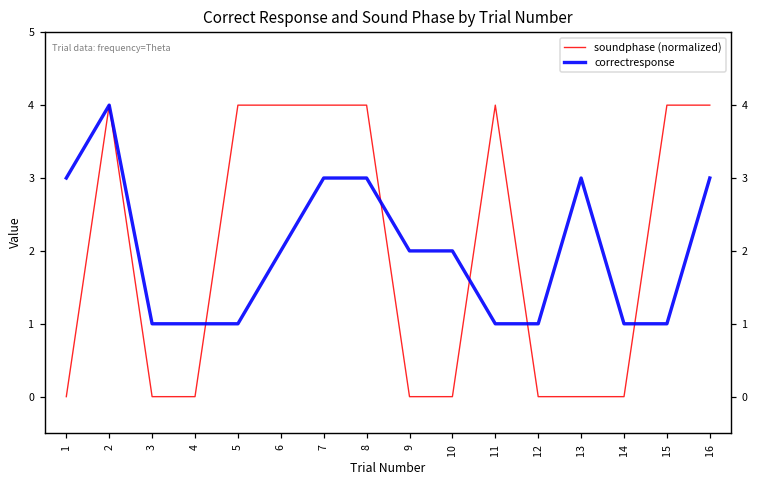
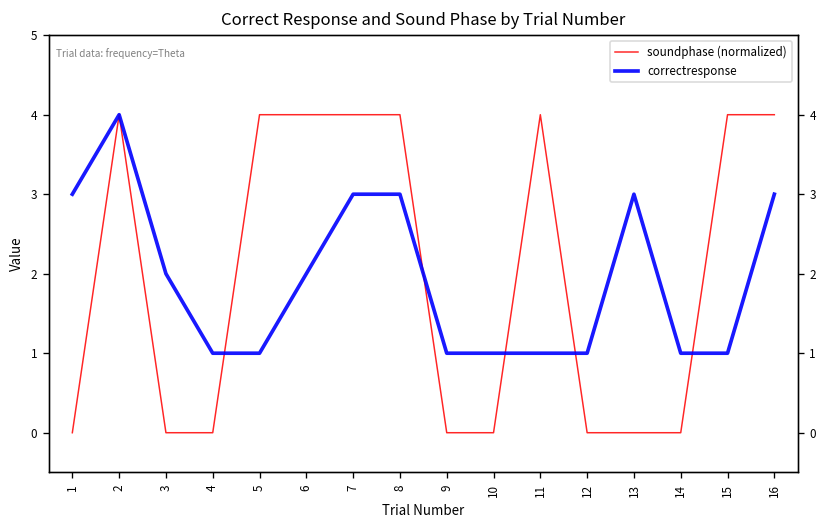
correctresponse, 3: 1 -> 2
correctresponse, 9: 2 -> 1
correctresponse, 10: 2 -> 1
